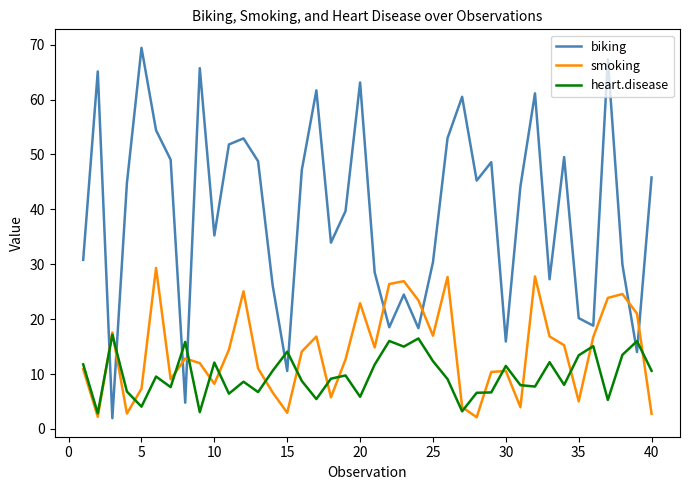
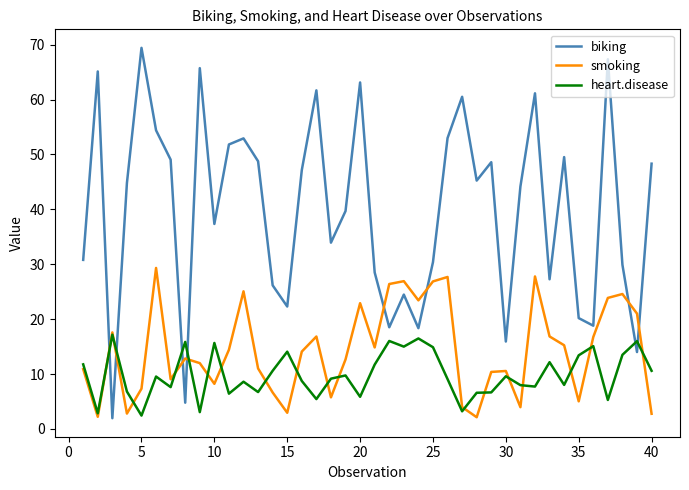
heart.disease, 5: 4 -> 2
biking, 10: 35 -> 37
heart.disease, 10: 12 -> 16
biking, 15: 11 -> 22
smoking, 25: 17 -> 27
heart.disease, 25: 12 -> 15
heart.disease, 30: 11 -> 10
biking, 40: 46 -> 48
